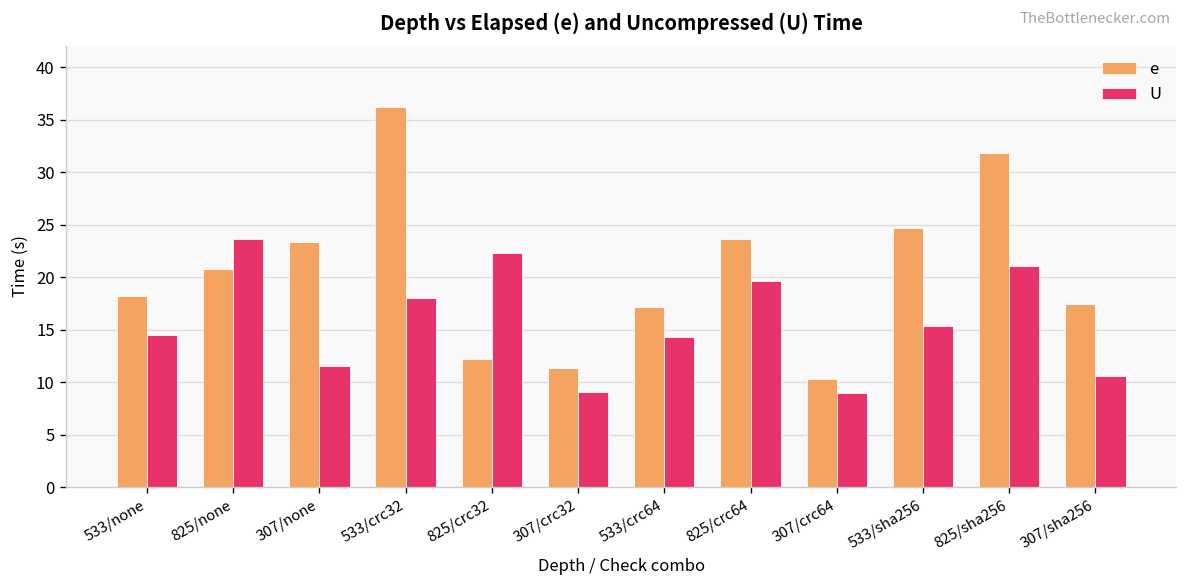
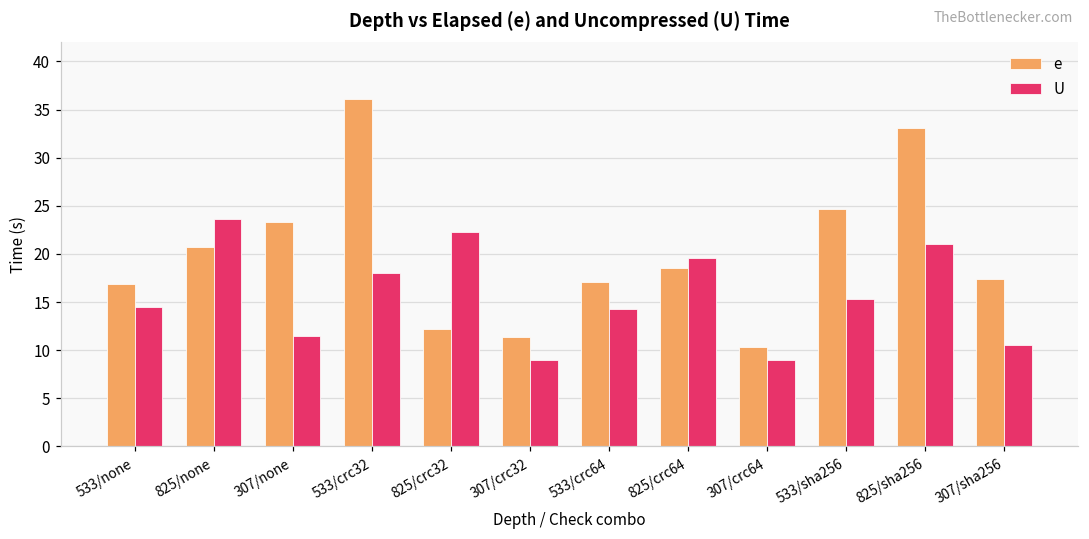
e, 533/none: 18 -> 17
e, 825/crc64: 24 -> 19
e, 825/sha256: 32 -> 33
